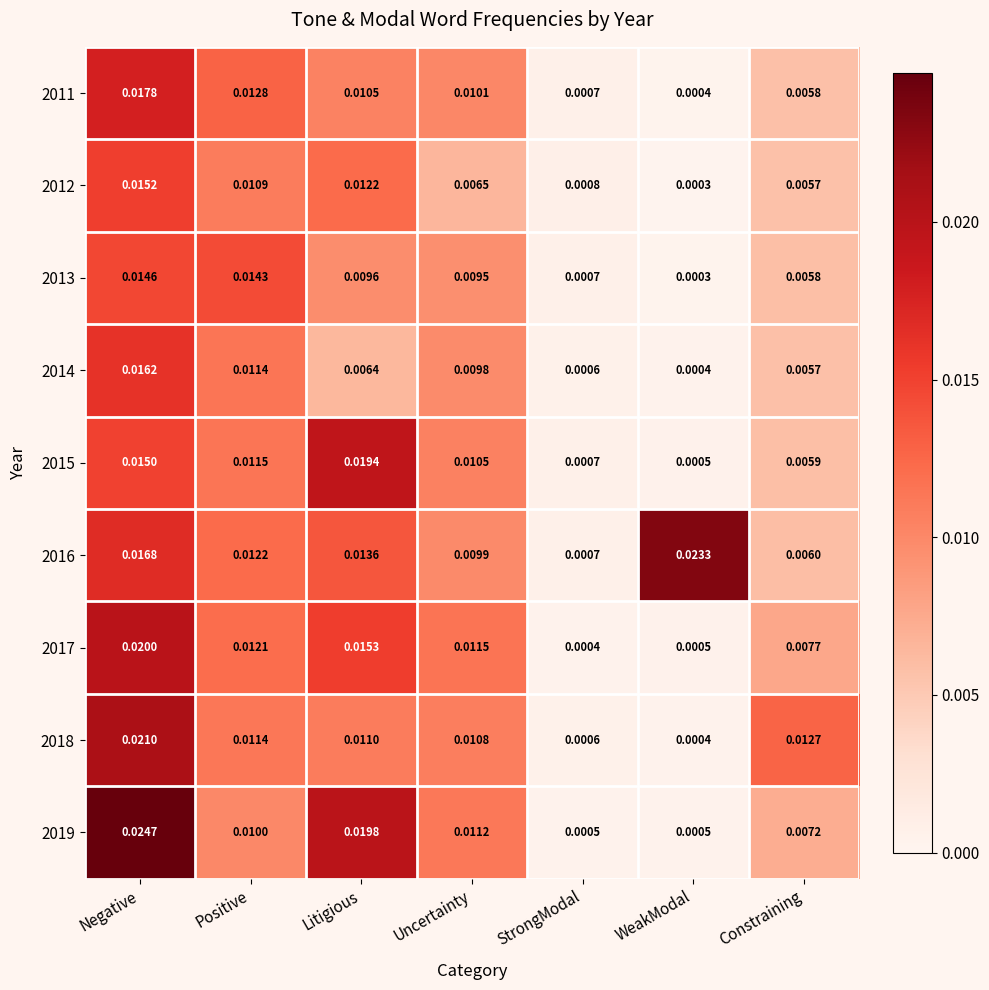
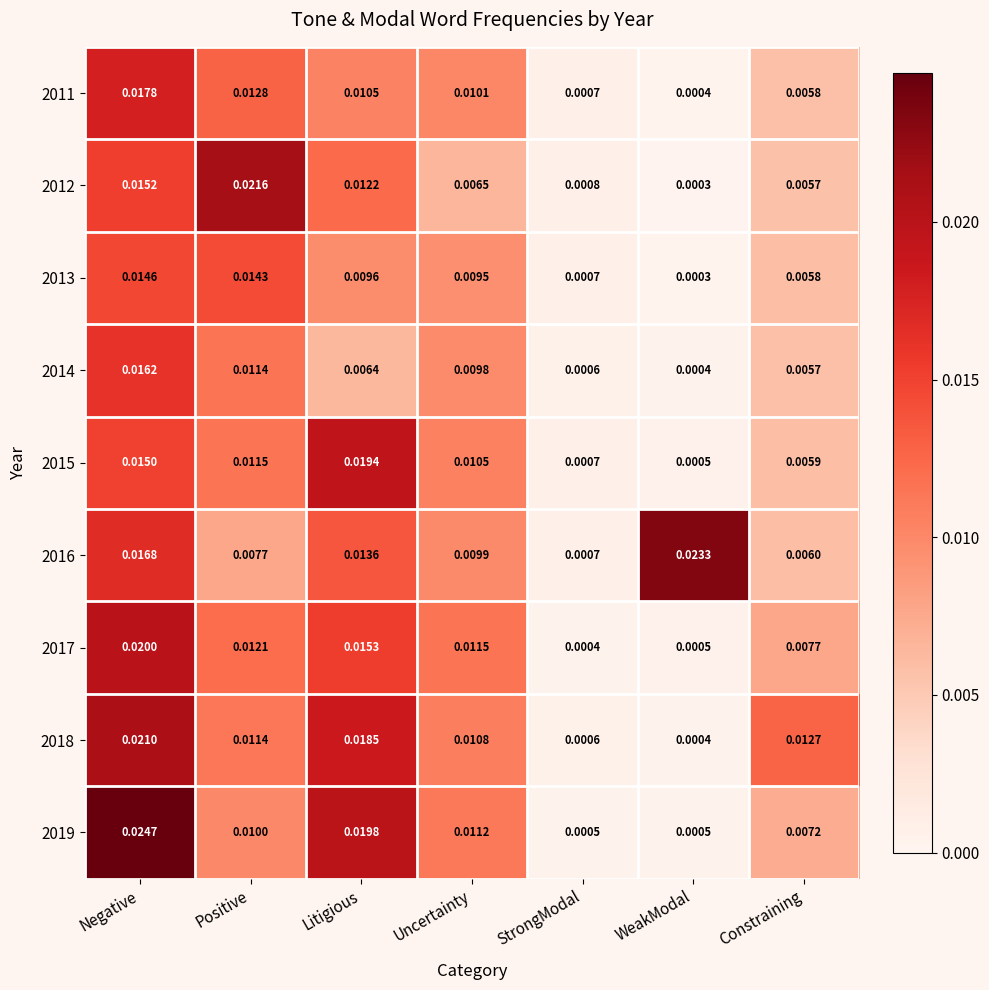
2012, Positive: 0.0109 -> 0.0216
2016, Positive: 0.0122 -> 0.0077
2018, Litigious: 0.0110 -> 0.0185
